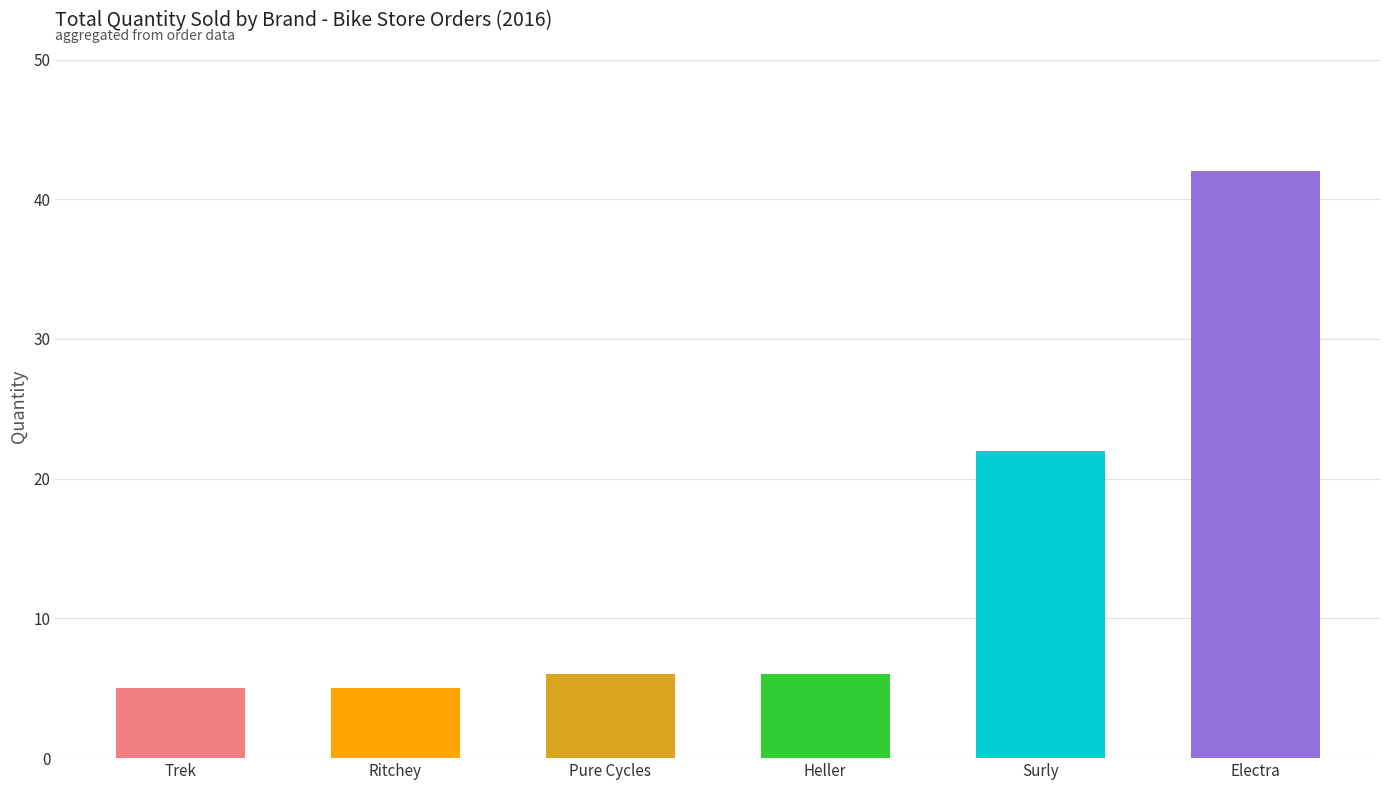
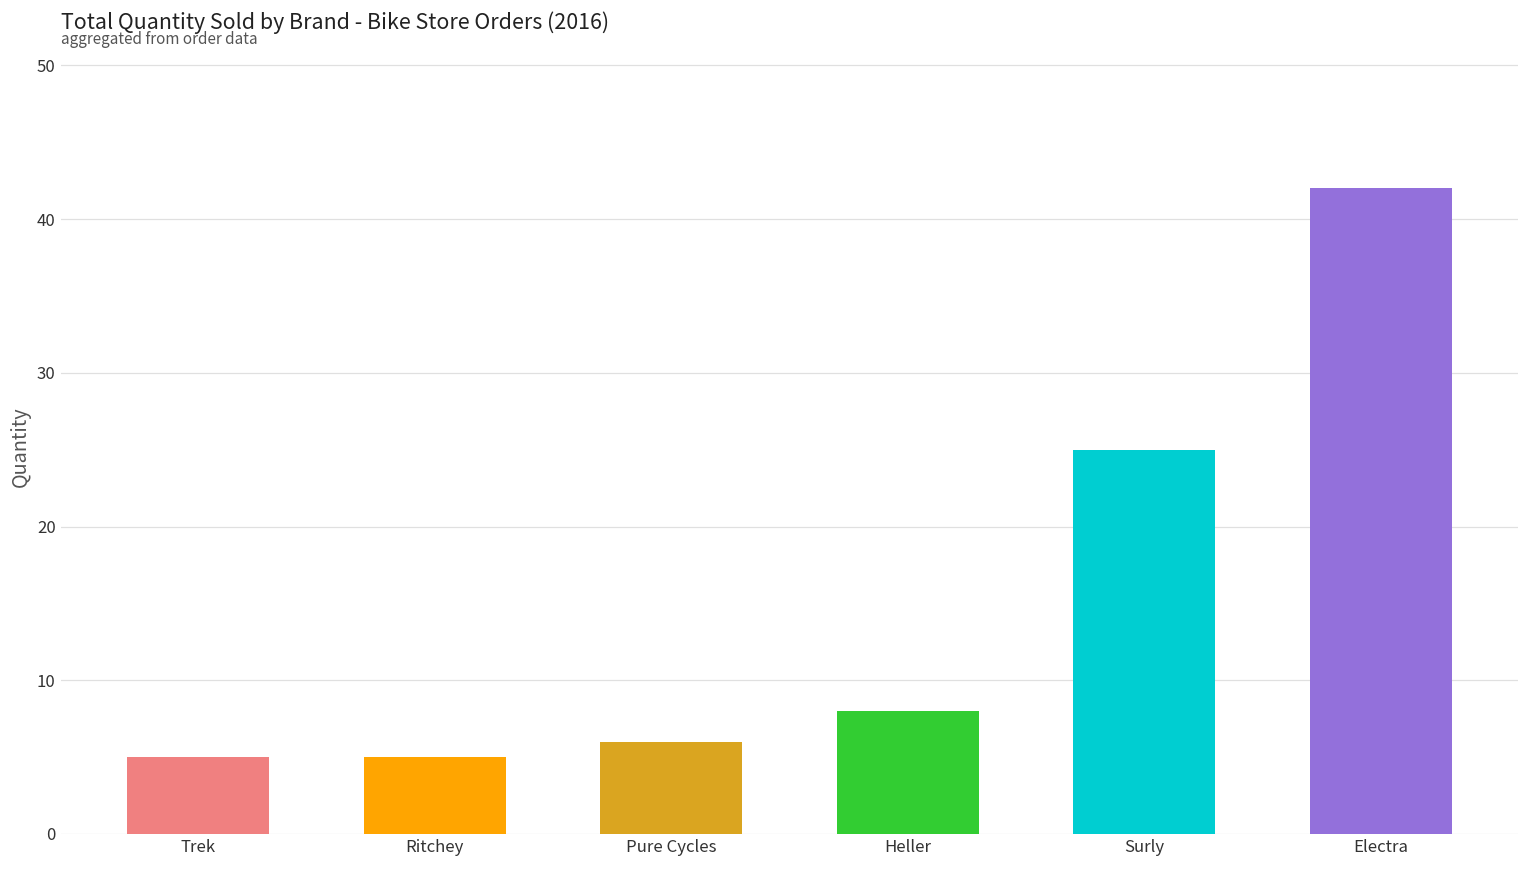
Heller: 6 -> 8
Surly: 22 -> 25
